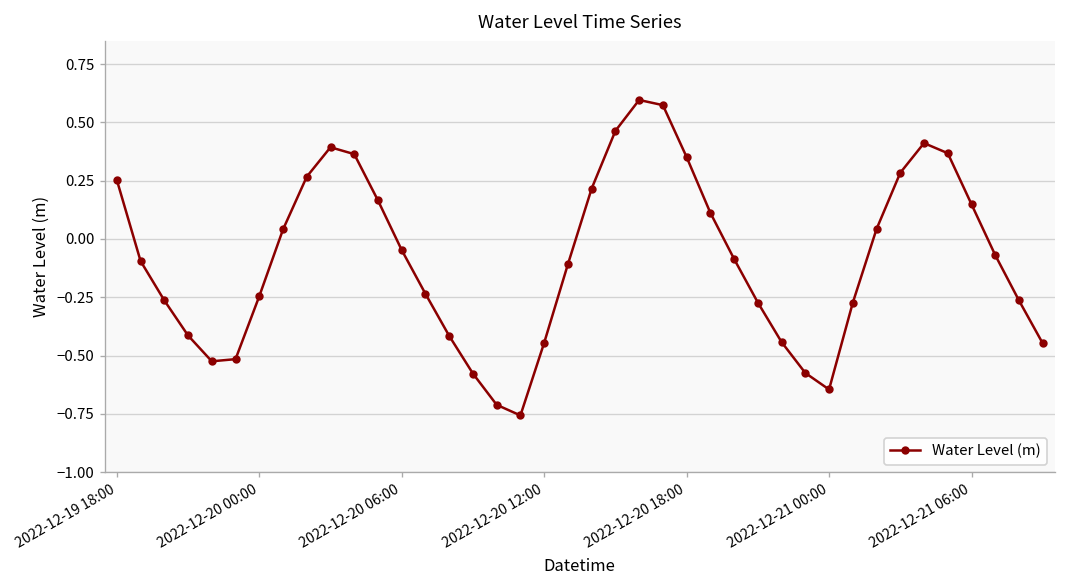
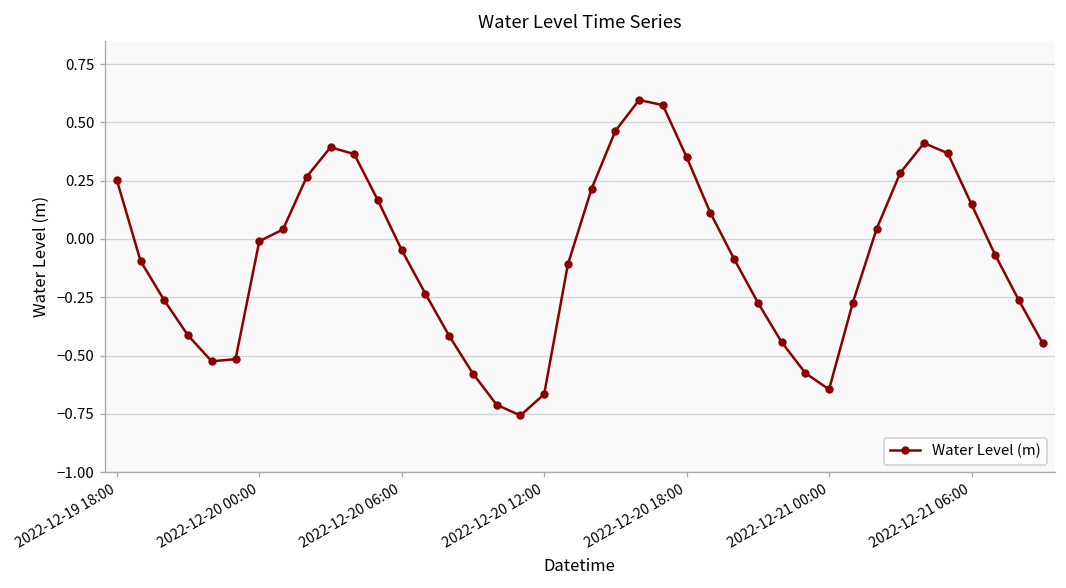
2022-12-20 00:00: -0.25 -> -0.01
2022-12-20 12:00: -0.45 -> -0.67
